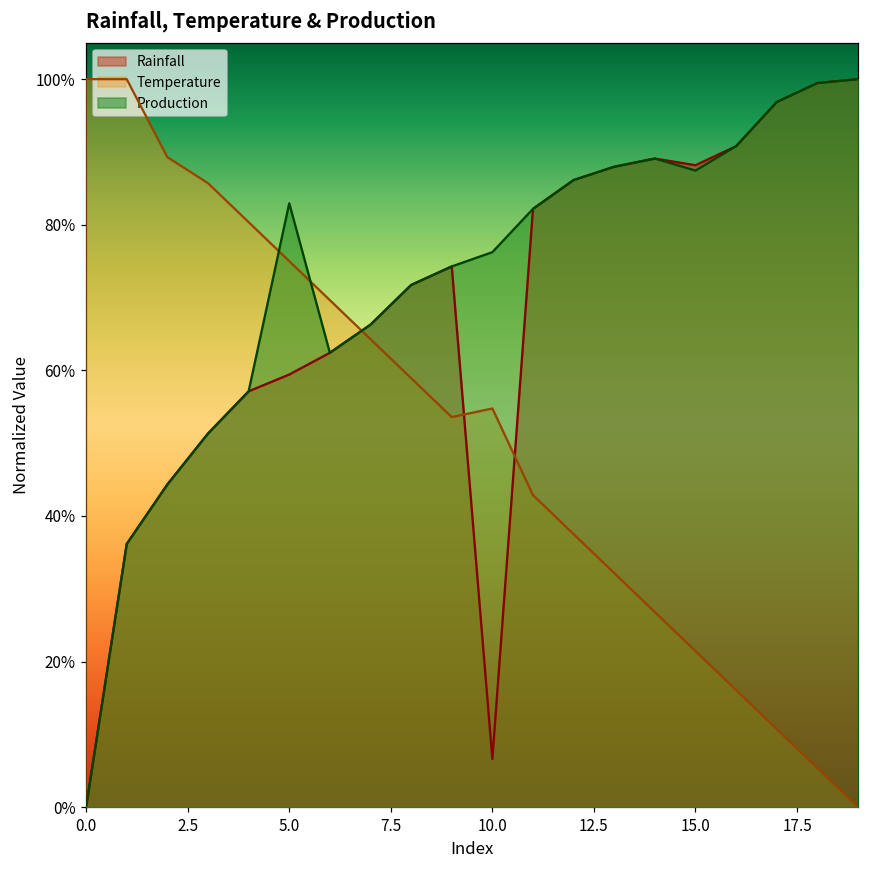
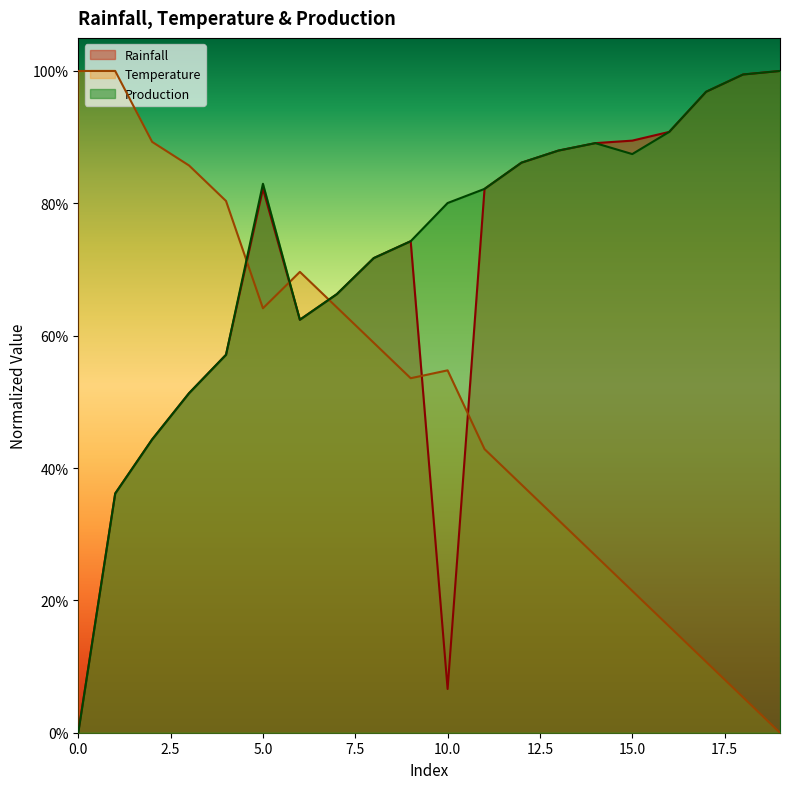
Rainfall, 5.0: 59% -> 82%
Temperature, 5.0: 75% -> 64%
Production, 10.0: 76% -> 80%
Rainfall, 15.0: 88% -> 89%
